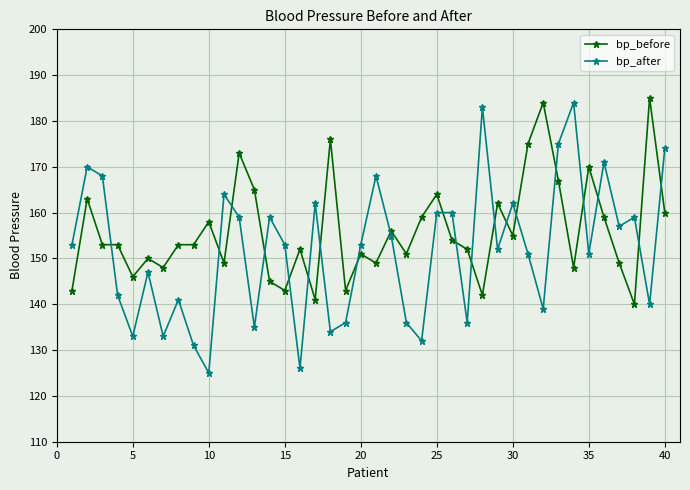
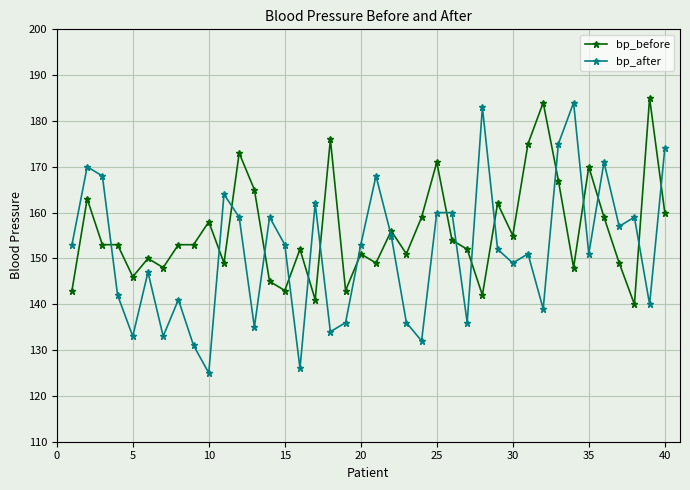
bp_before, 25: 164 -> 171
bp_after, 30: 162 -> 149
